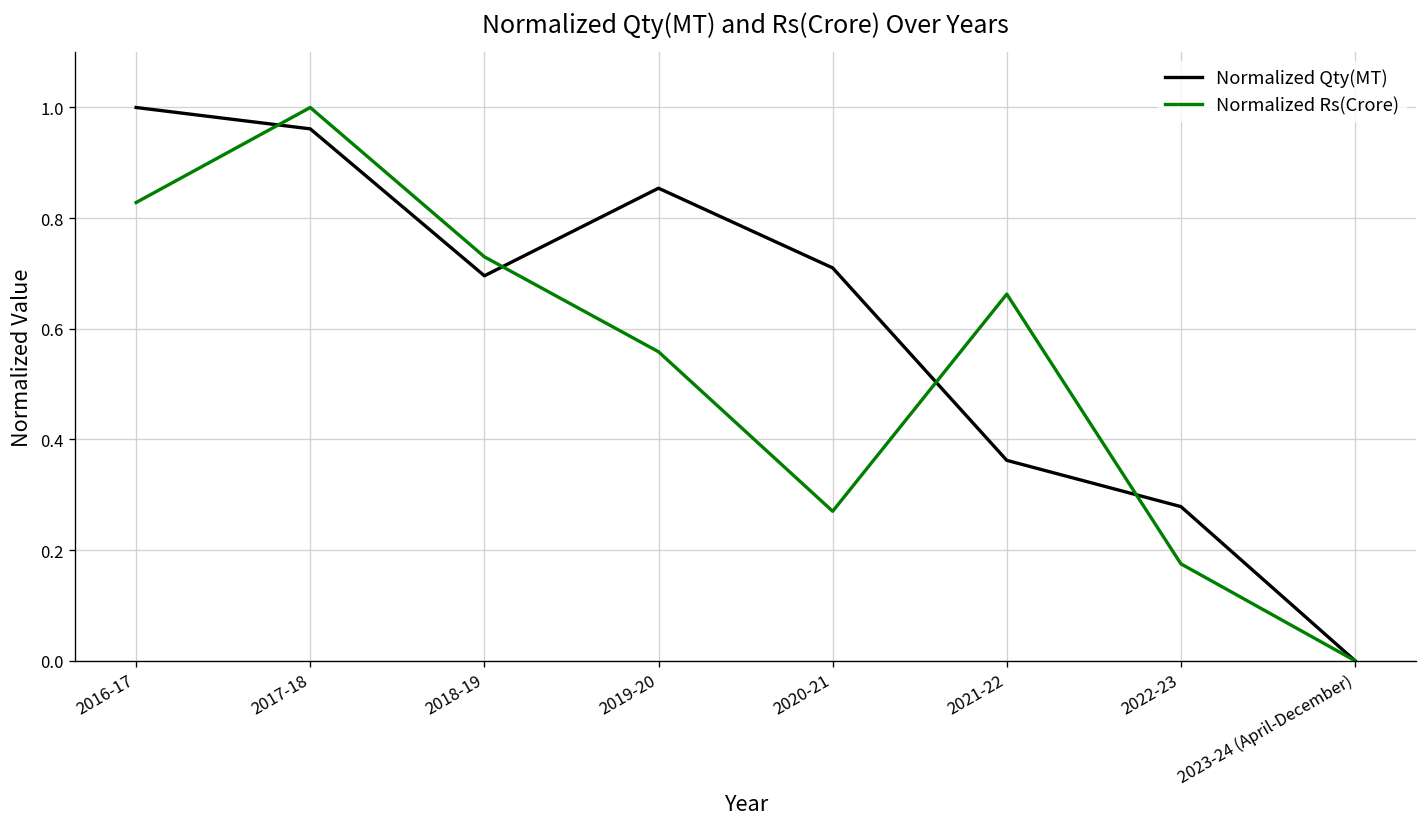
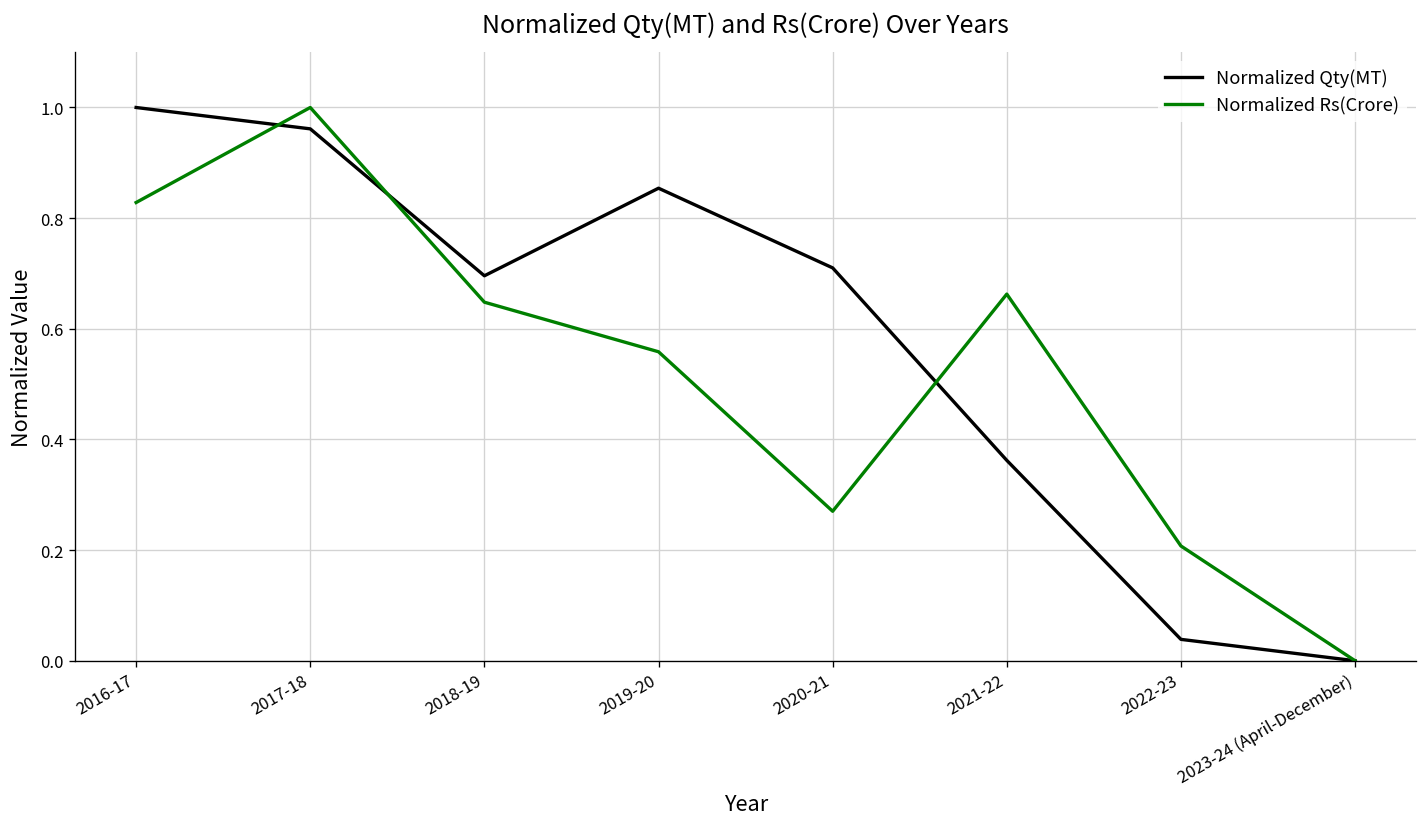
Normalized Rs(Crore), 2018-19: 0.73 -> 0.65
Normalized Qty(MT), 2022-23: 0.28 -> 0.04
Normalized Rs(Crore), 2022-23: 0.18 -> 0.21
